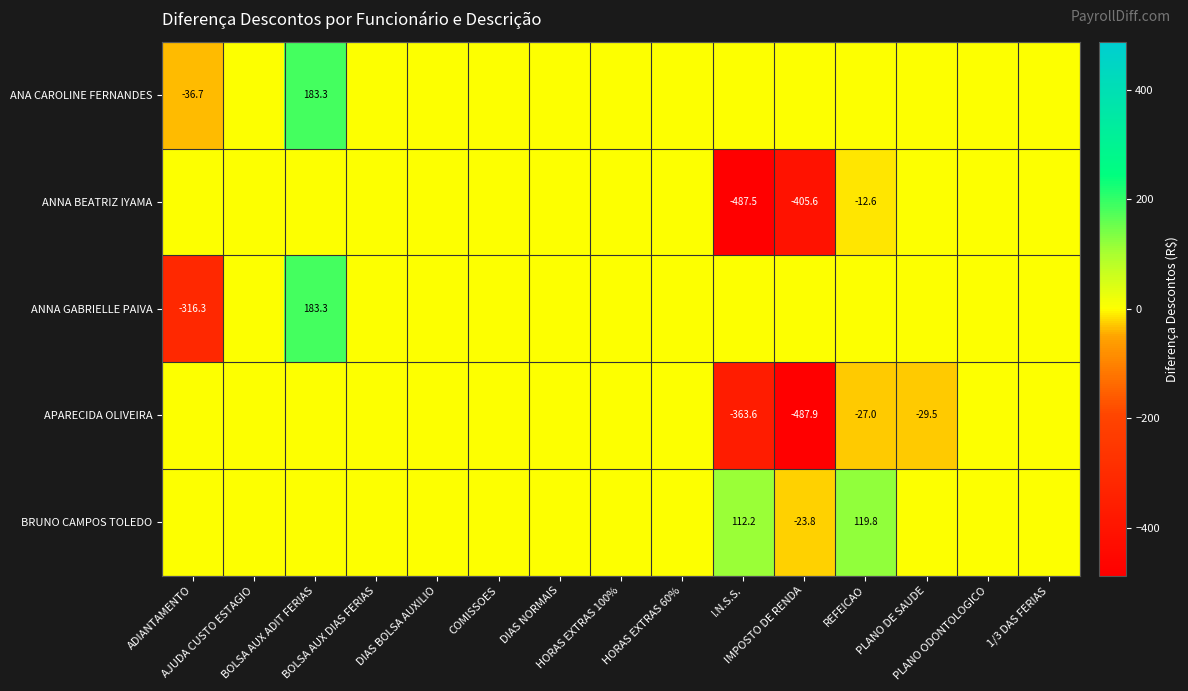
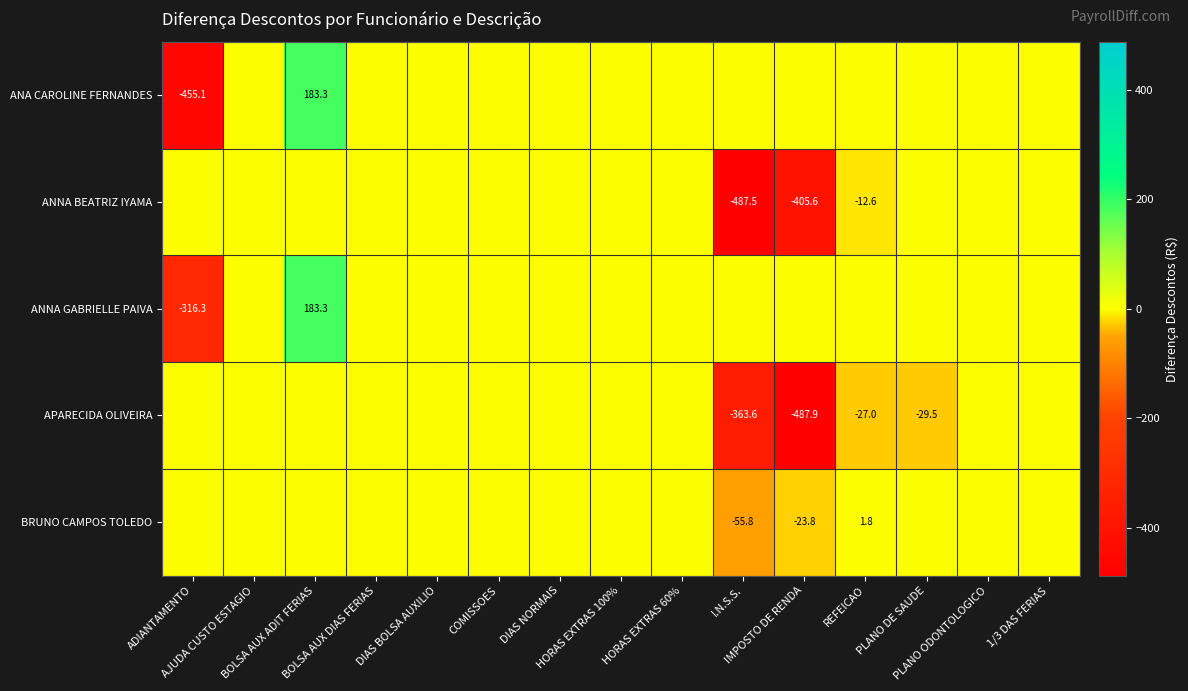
ANA CAROLINE FERNANDES, ADIANTAMENTO: -36.7 -> -455.1
BRUNO CAMPOS TOLEDO, I.N.S.S.: 112.2 -> -55.8
BRUNO CAMPOS TOLEDO, REFEICAO: 119.8 -> 1.8
